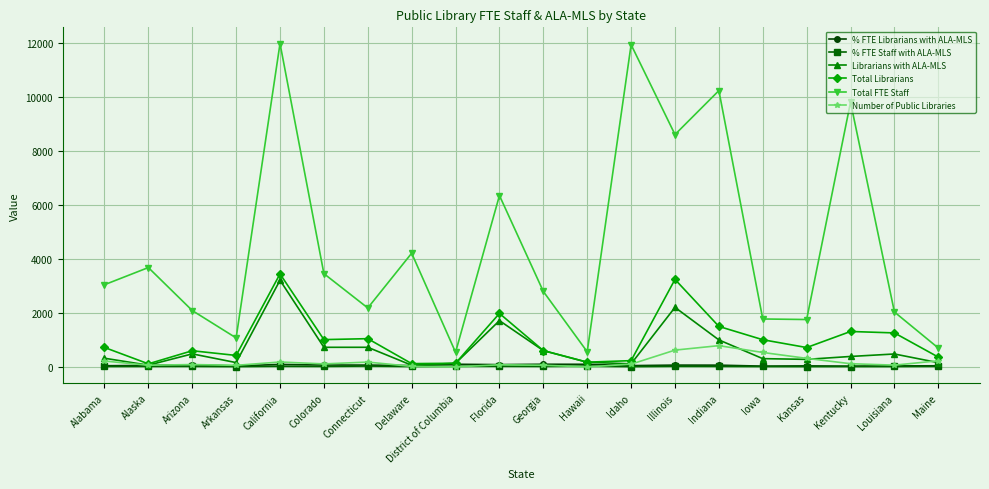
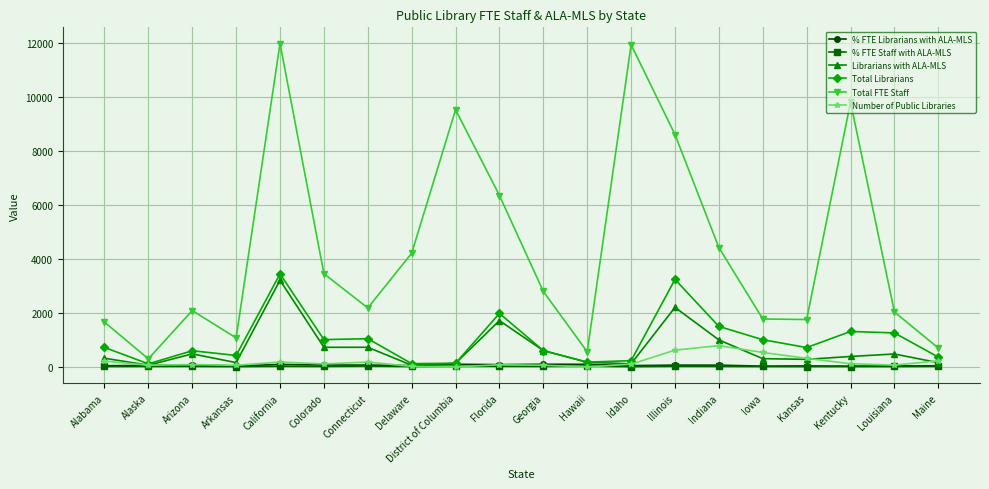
Total FTE Staff, Alabama: 3000 -> 1700
Total FTE Staff, Alaska: 3700 -> 300
Total FTE Staff, District of Columbia: 500 -> 9500
Total FTE Staff, Indiana: 10200 -> 4400
